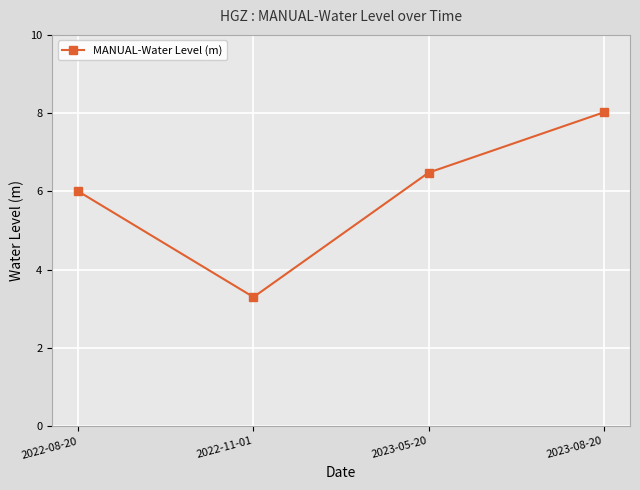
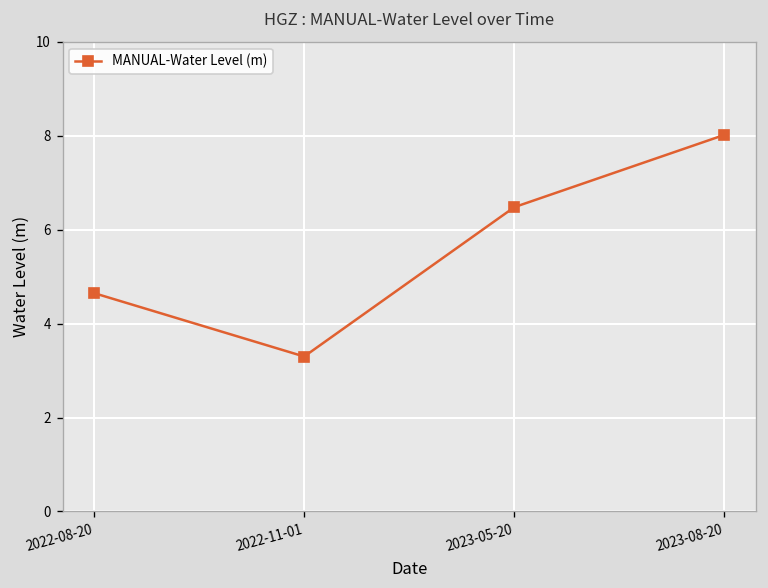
2022-08-20: 6.0 -> 4.7
